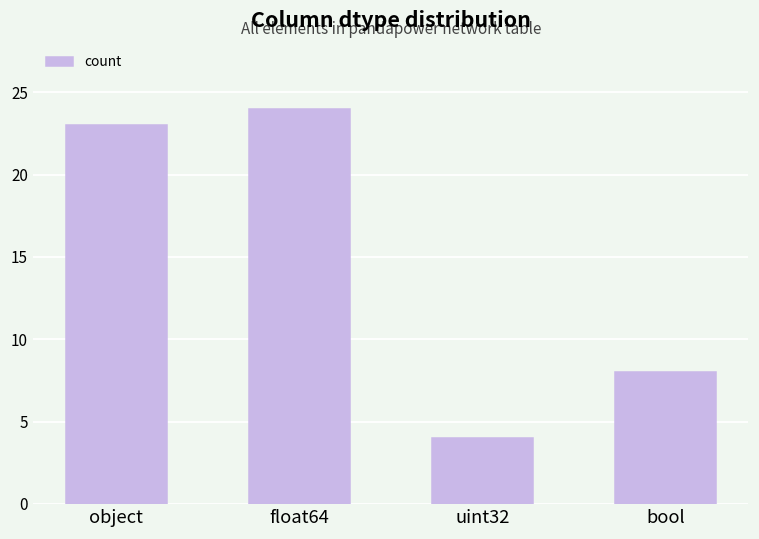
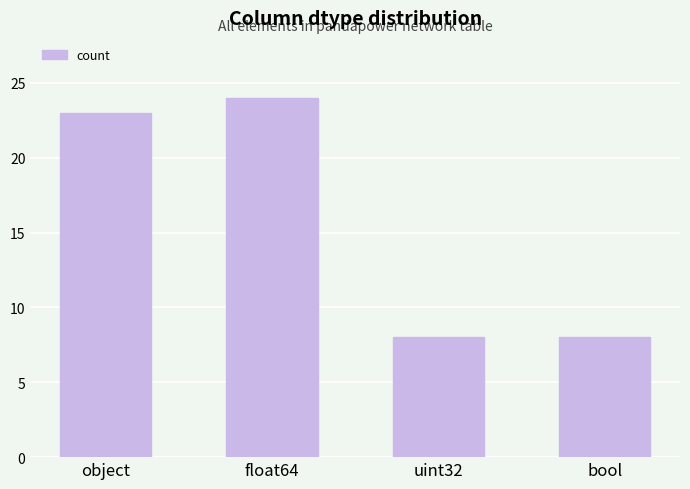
uint32: 4 -> 8
